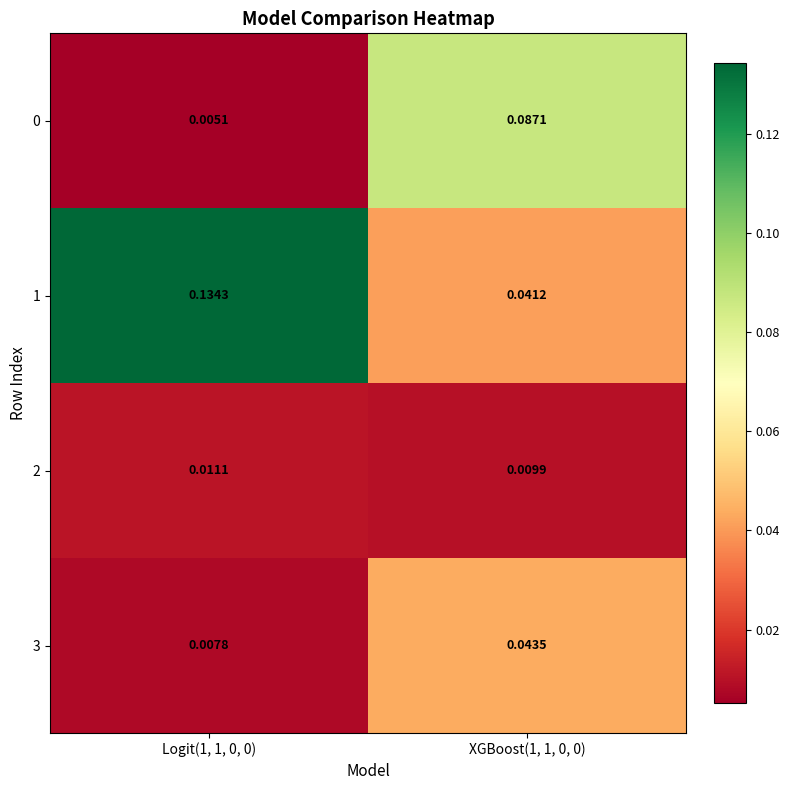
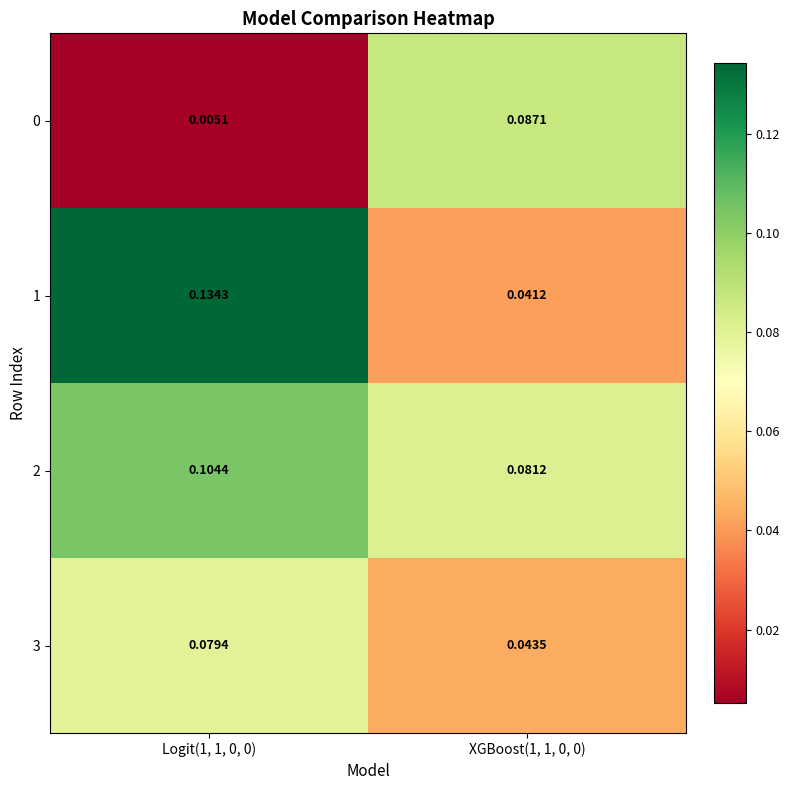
2, Logit(1, 1, 0, 0): 0.0111 -> 0.1044
2, XGBoost(1, 1, 0, 0): 0.0099 -> 0.0812
3, Logit(1, 1, 0, 0): 0.0078 -> 0.0794
